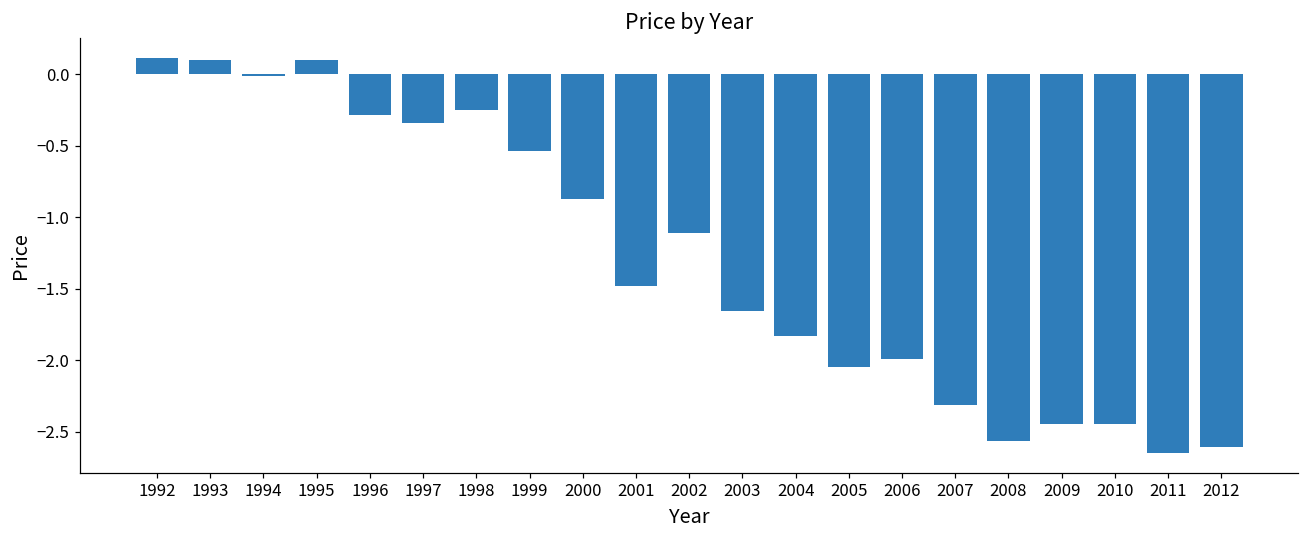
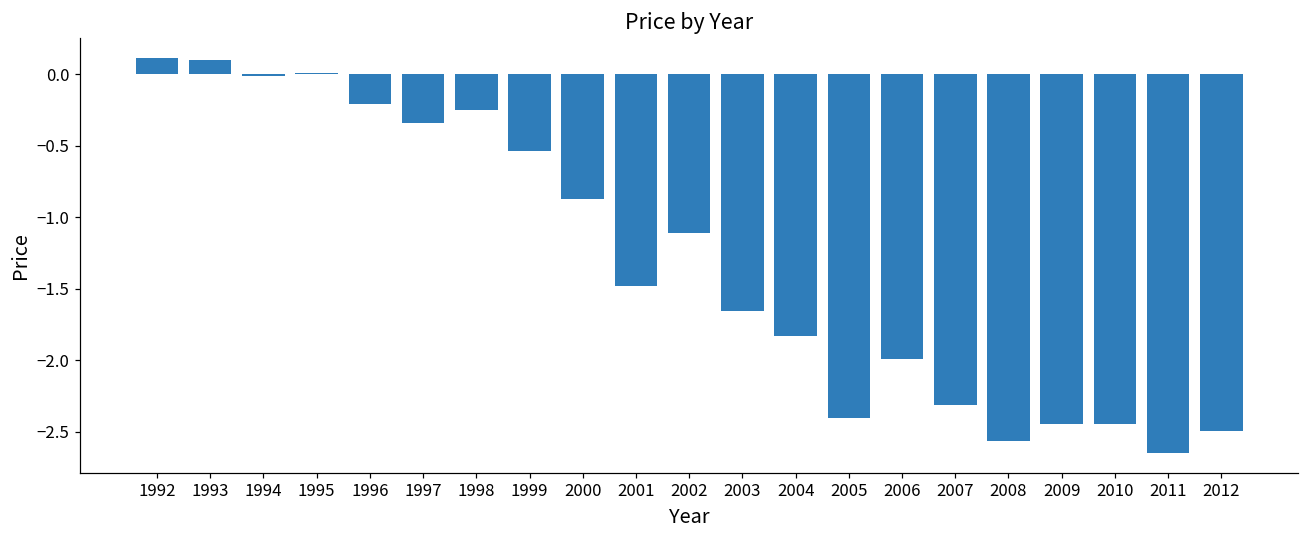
1995: 0.10 -> 0.01
1996: -0.29 -> -0.21
2005: -2.05 -> -2.40
2012: -2.61 -> -2.49
